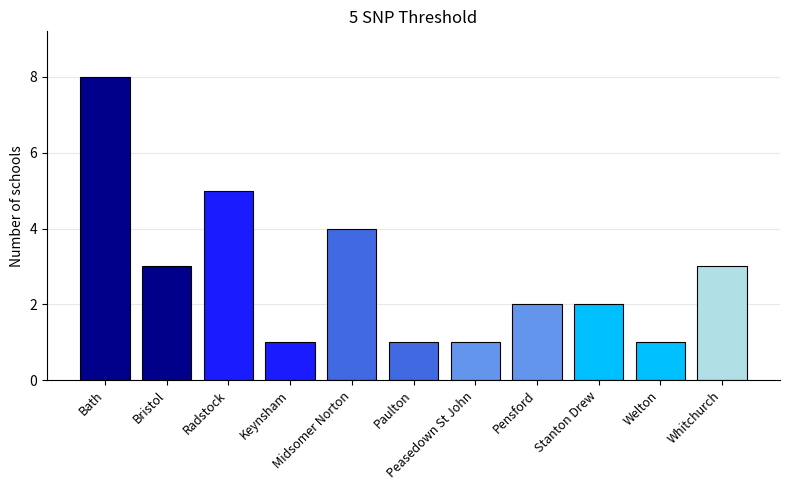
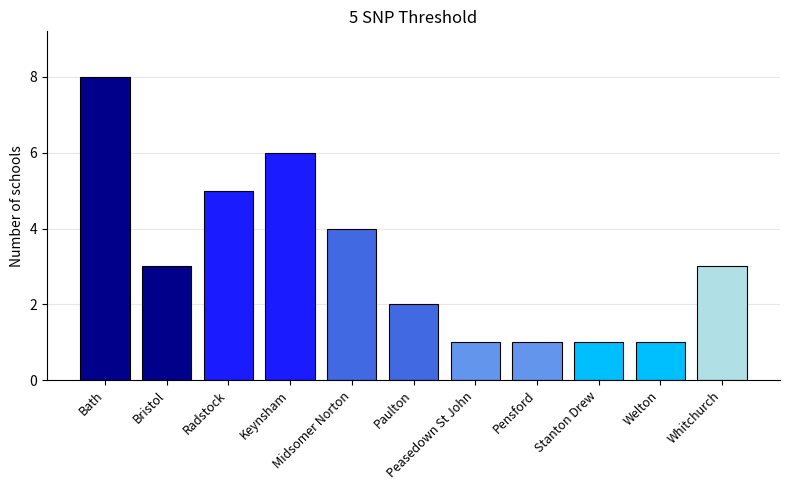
Keynsham: 1 -> 6
Paulton: 1 -> 2
Pensford: 2 -> 1
Stanton Drew: 2 -> 1
